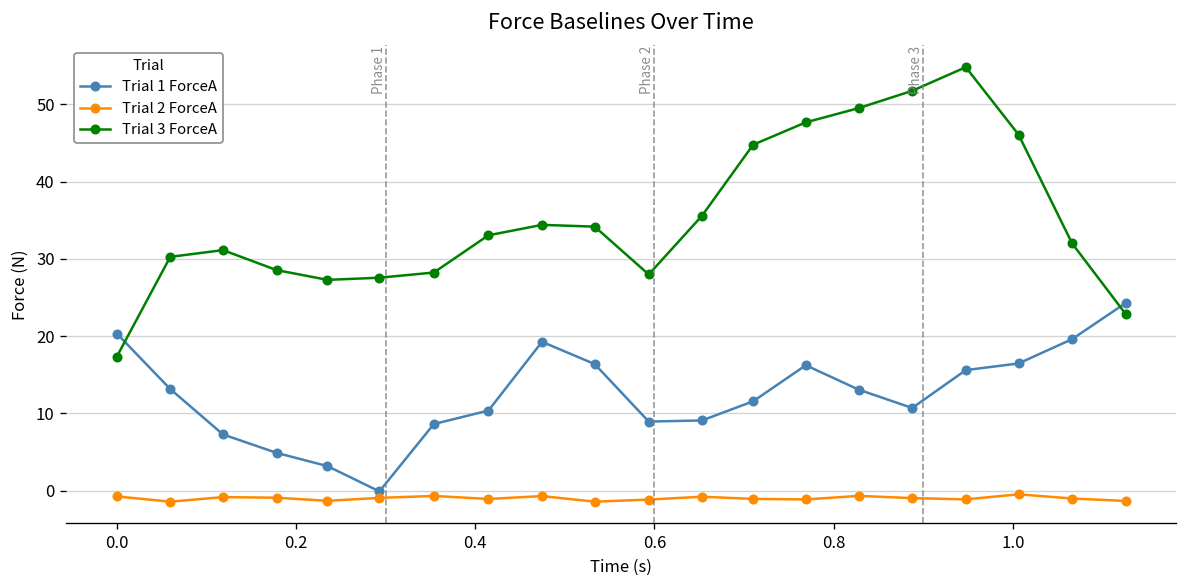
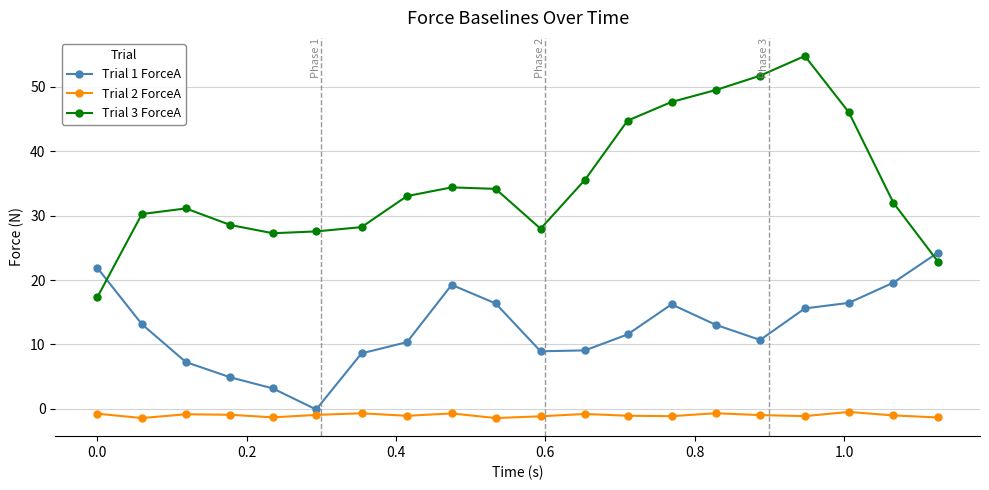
Trial 1 ForceA, 0.0: 20 -> 22
